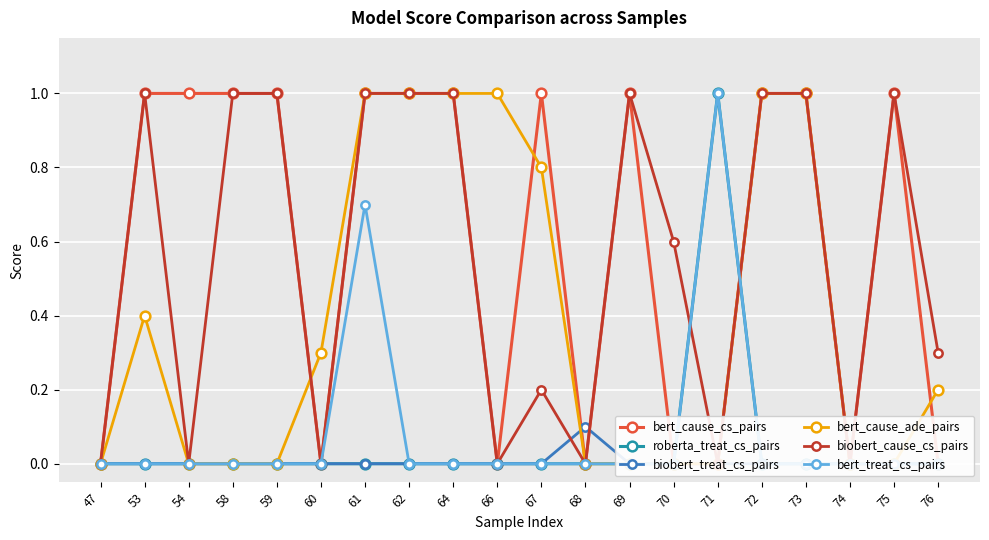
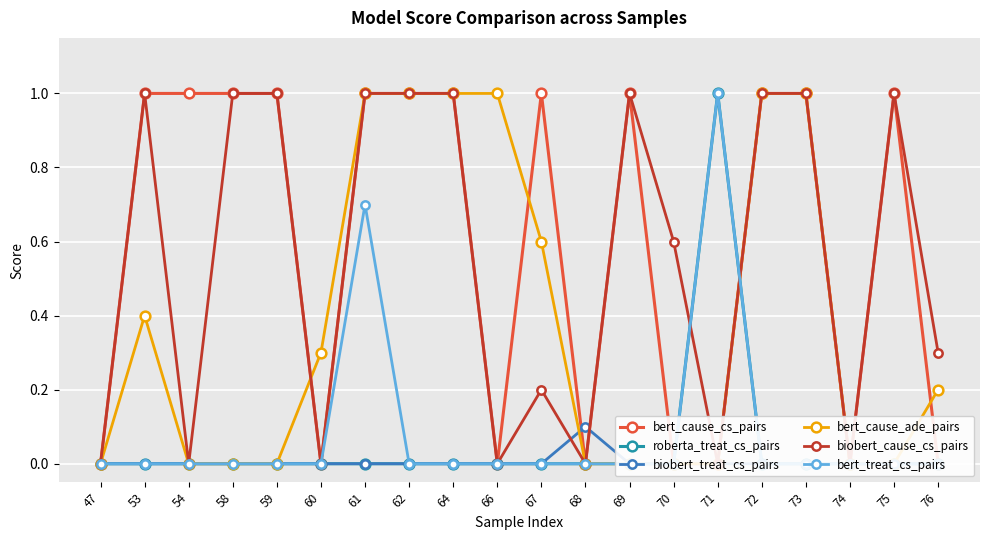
bert_cause_ade_pairs, 67: 0.8 -> 0.6
